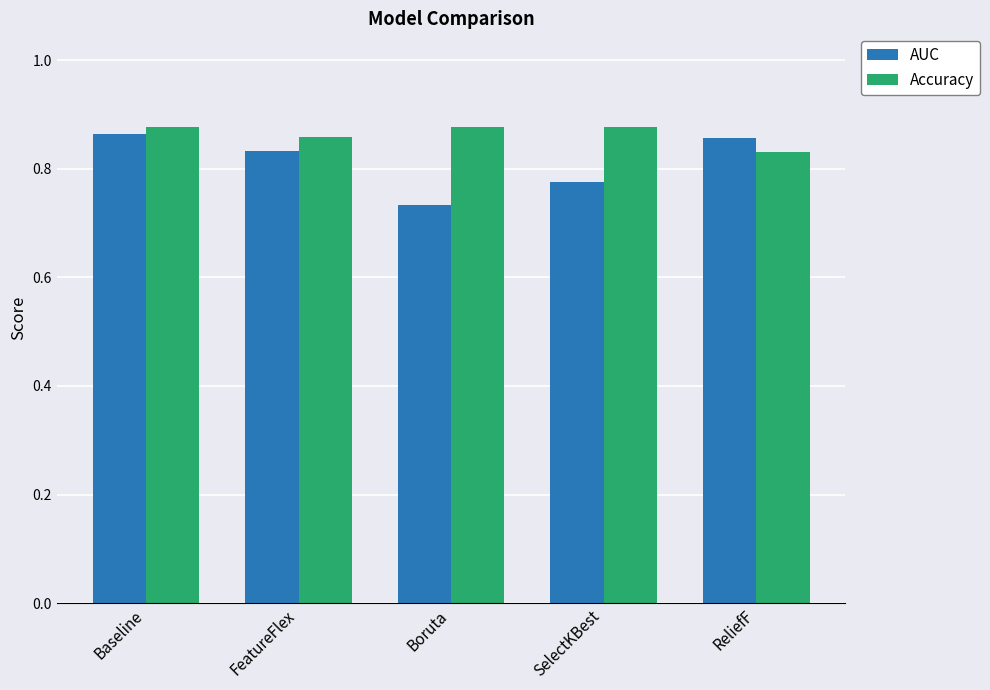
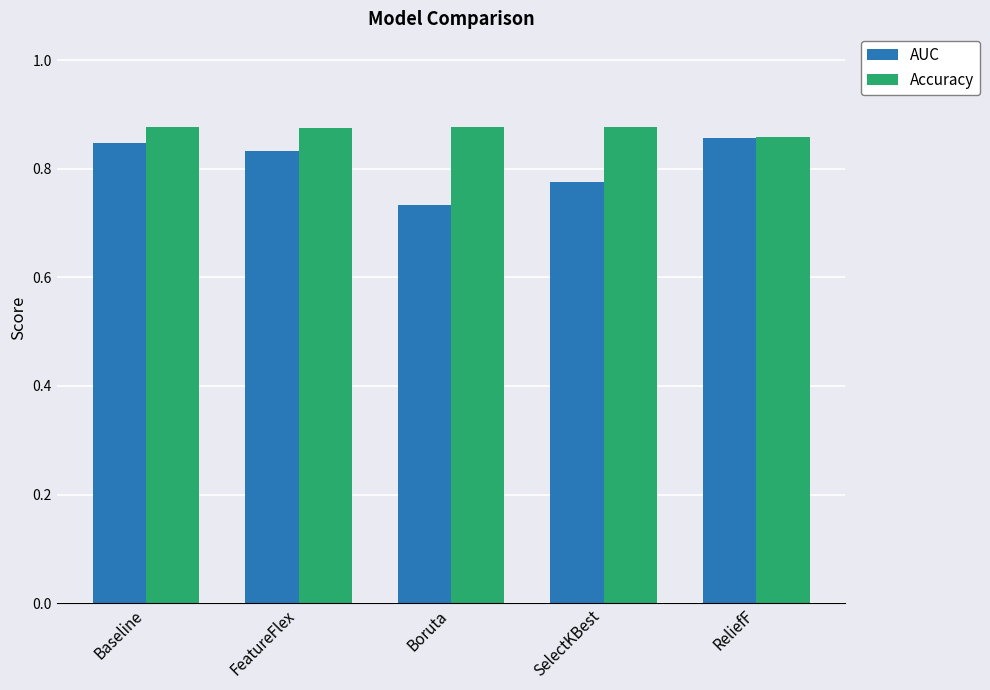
AUC, Baseline: 0.86 -> 0.85
Accuracy, FeatureFlex: 0.86 -> 0.87
Accuracy, ReliefF: 0.83 -> 0.86
